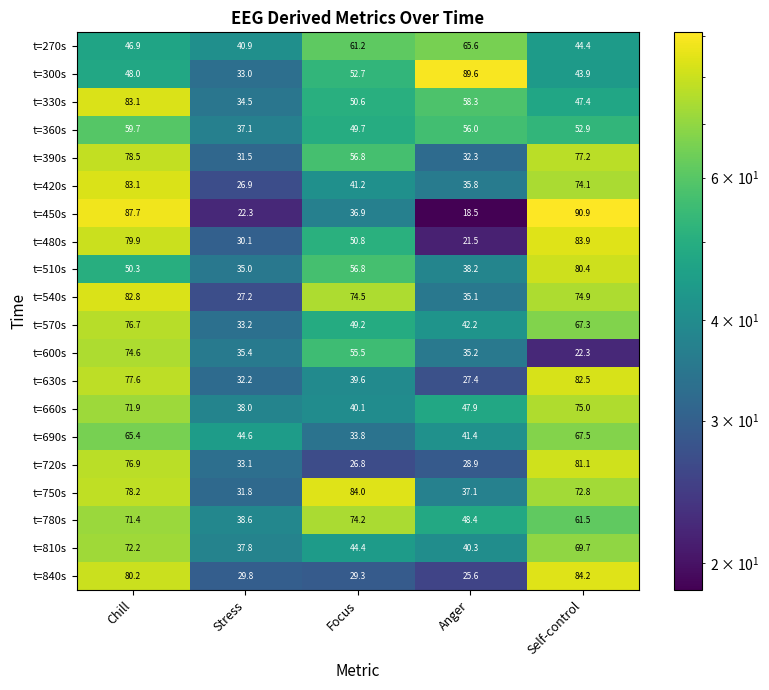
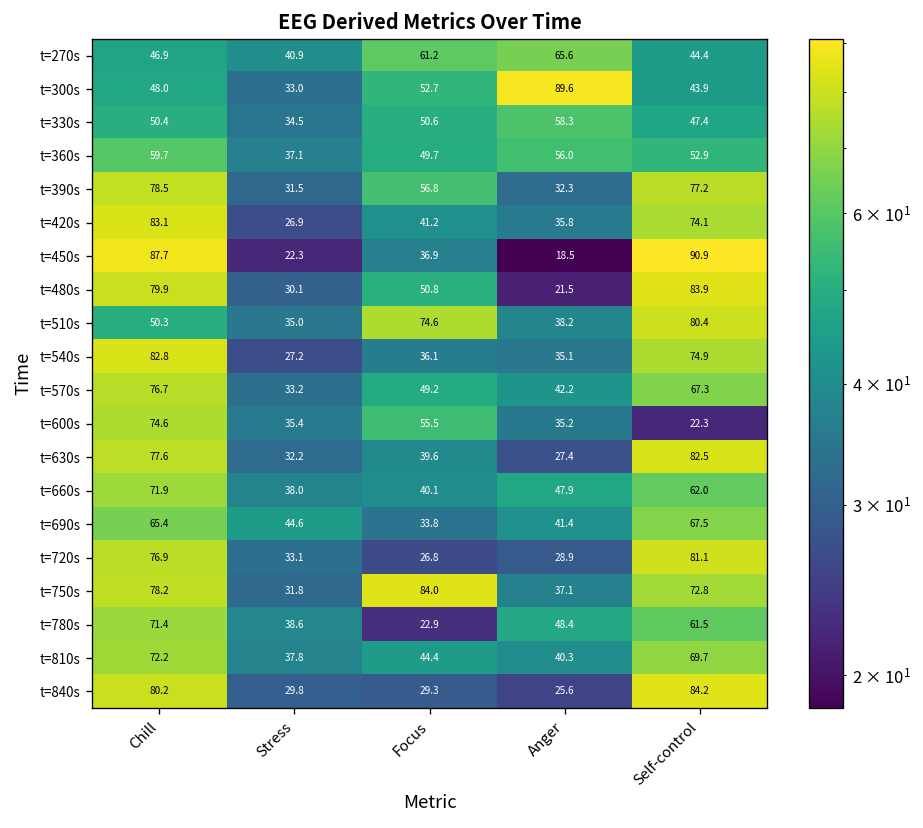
t=330s, Chill: 83.1 -> 50.4
t=510s, Focus: 56.8 -> 74.6
t=540s, Focus: 74.5 -> 36.1
t=660s, Self-control: 75.0 -> 62.0
t=780s, Focus: 74.2 -> 22.9
